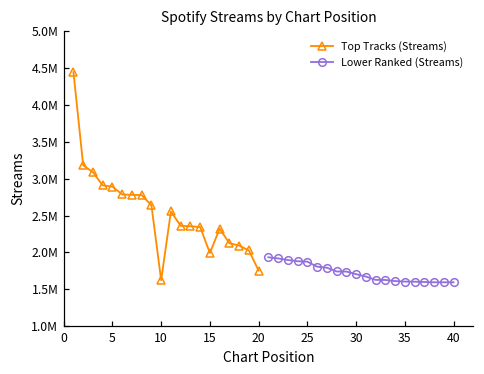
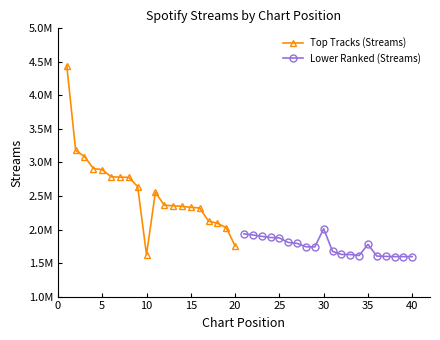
Top Tracks (Streams), 15: 2000000 -> 2300000
Lower Ranked (Streams), 30: 1700000 -> 2000000
Lower Ranked (Streams), 35: 1600000 -> 1800000
